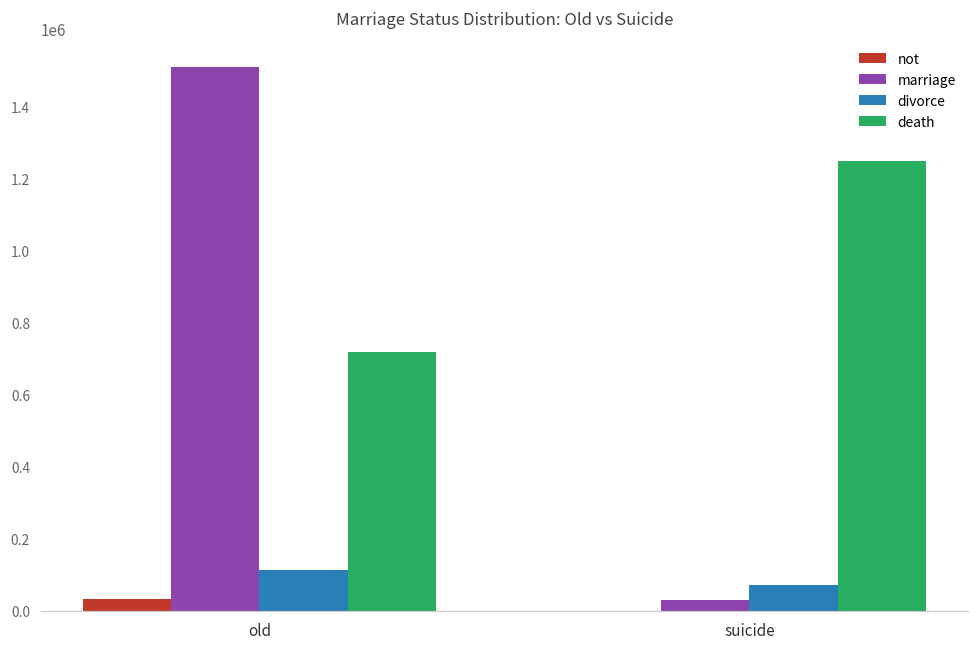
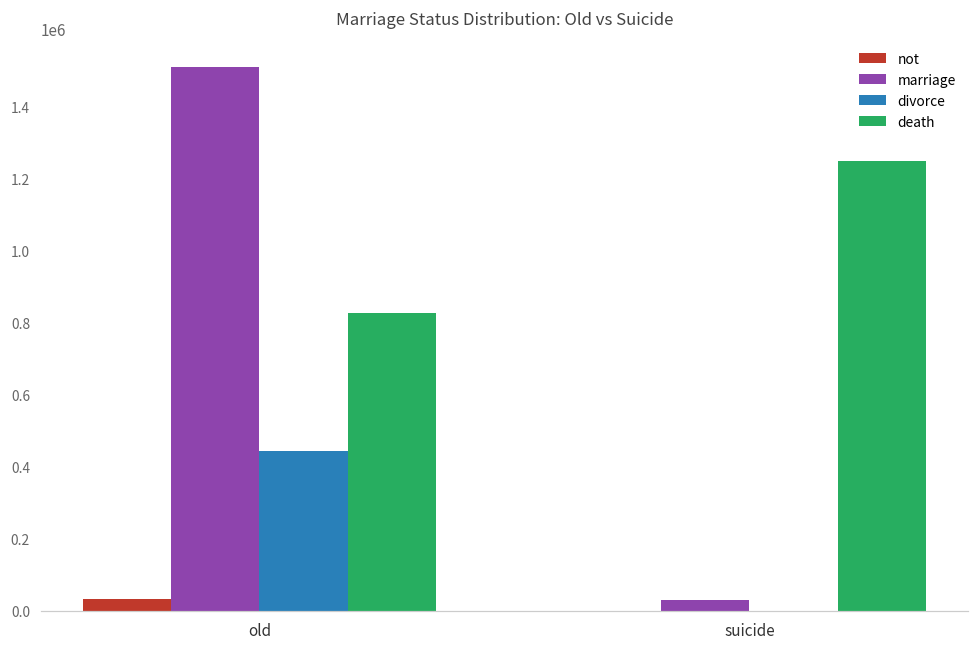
divorce, old: 110000 -> 440000
death, old: 720000 -> 830000
divorce, suicide: 70000 -> 0
